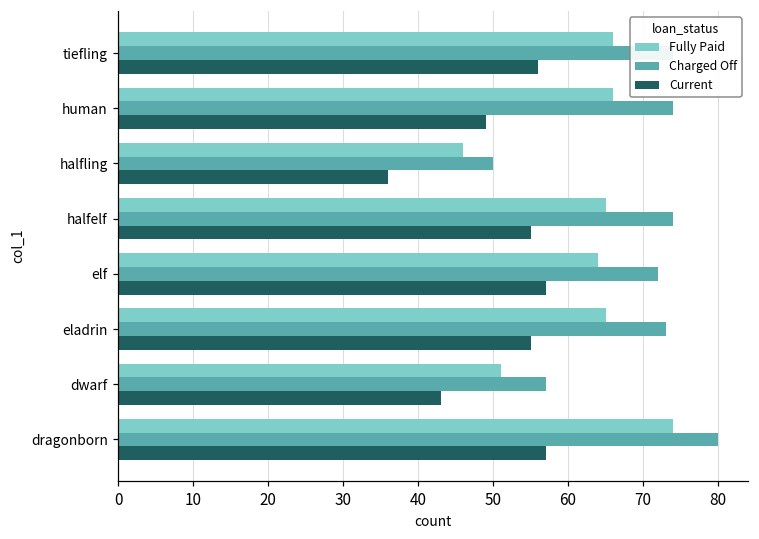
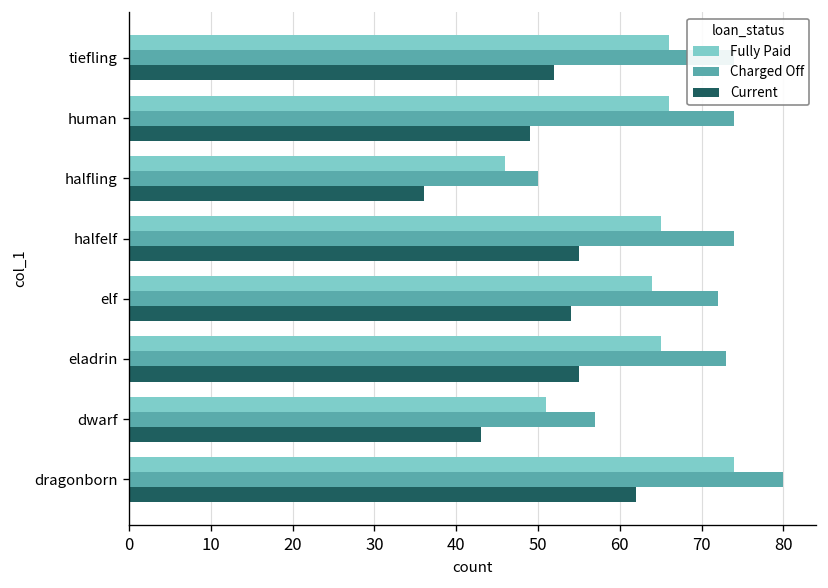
Current, tiefling: 56 -> 52
Current, elf: 57 -> 54
Current, dragonborn: 57 -> 62
